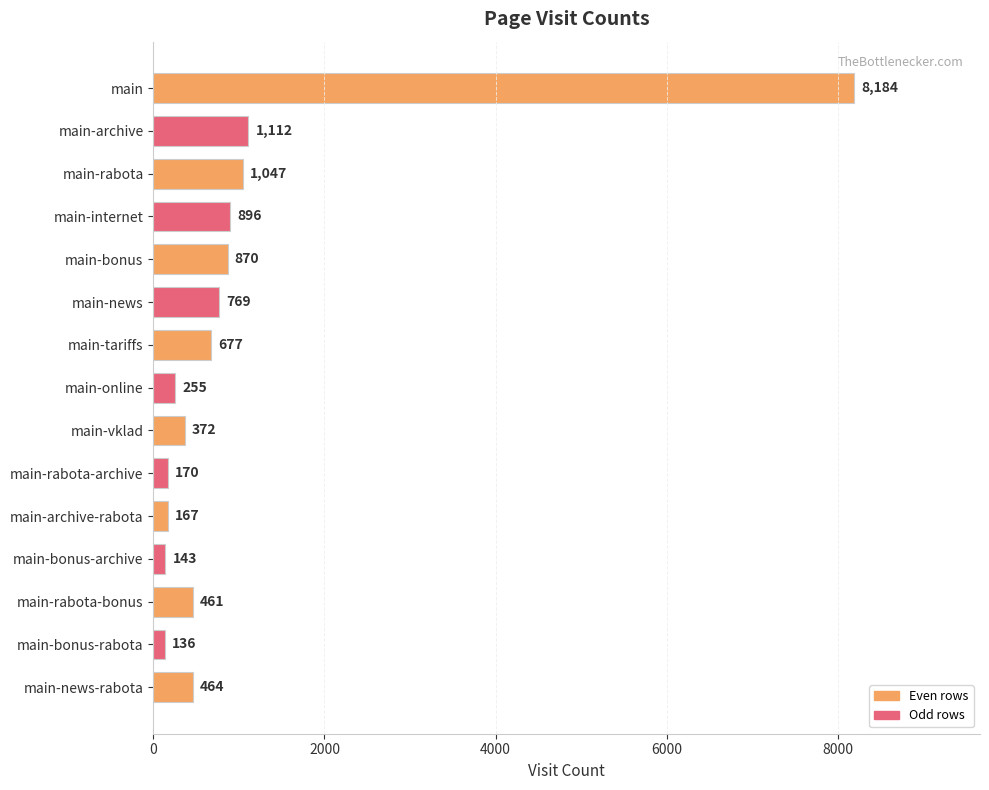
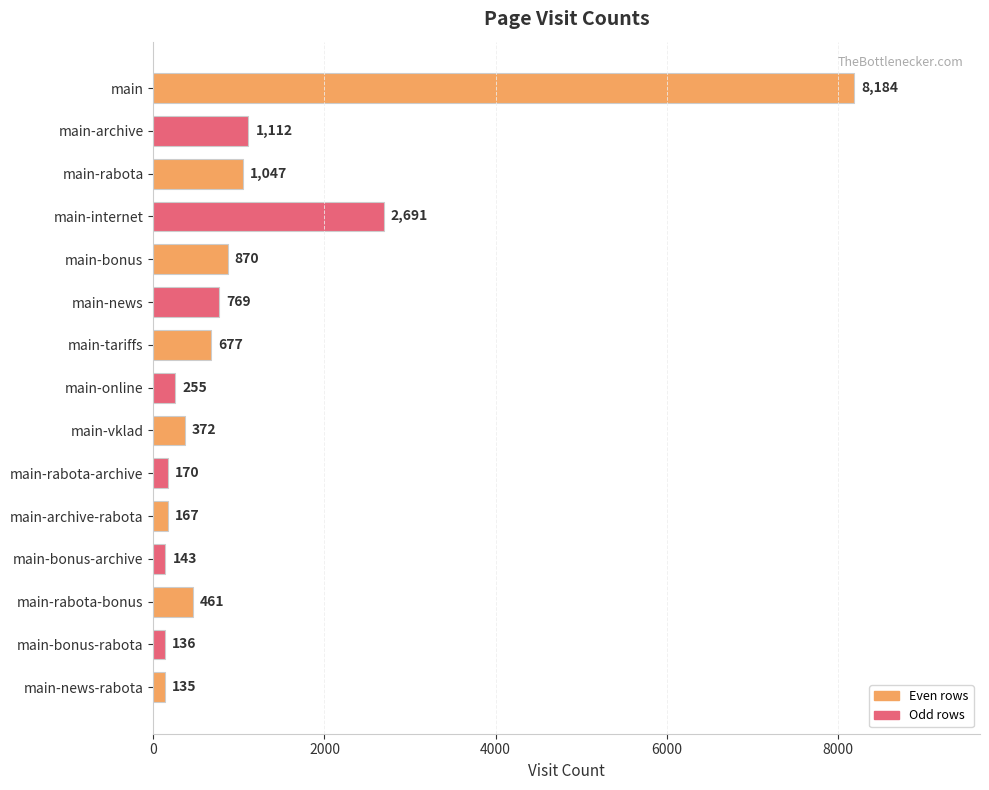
main-internet: 896 -> 2,691
main-news-rabota: 464 -> 135
